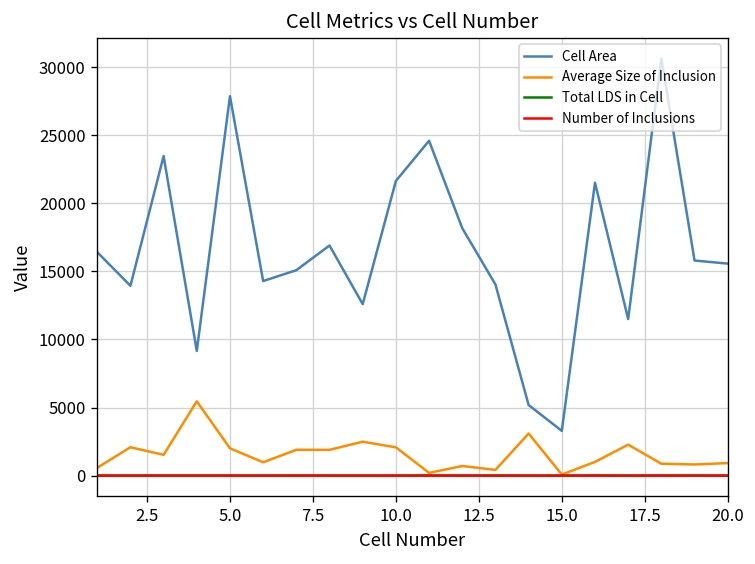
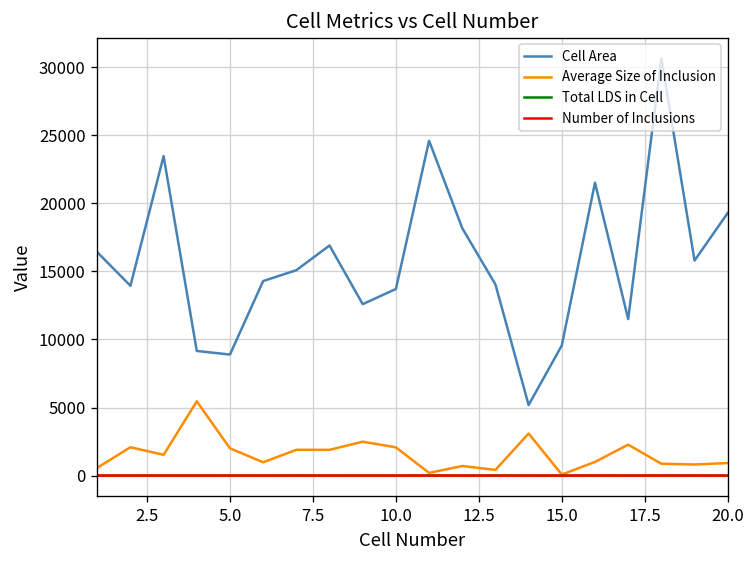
Cell Area, 5.0: 27900 -> 8900
Cell Area, 10.0: 21600 -> 13700
Cell Area, 15.0: 3300 -> 9600
Cell Area, 20.0: 15600 -> 19300
